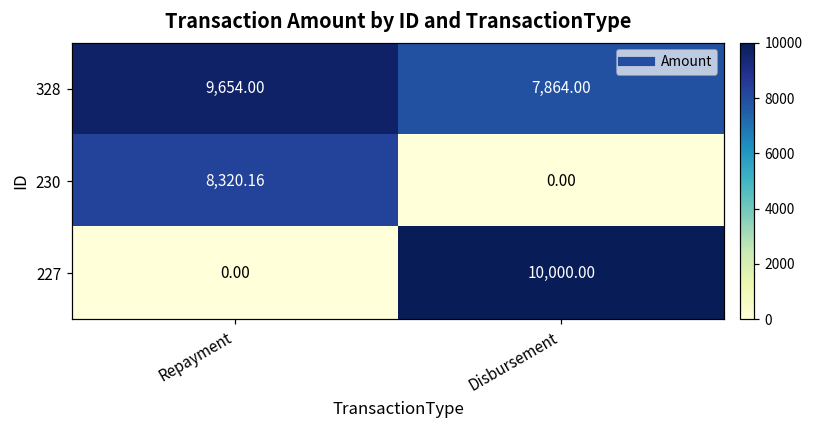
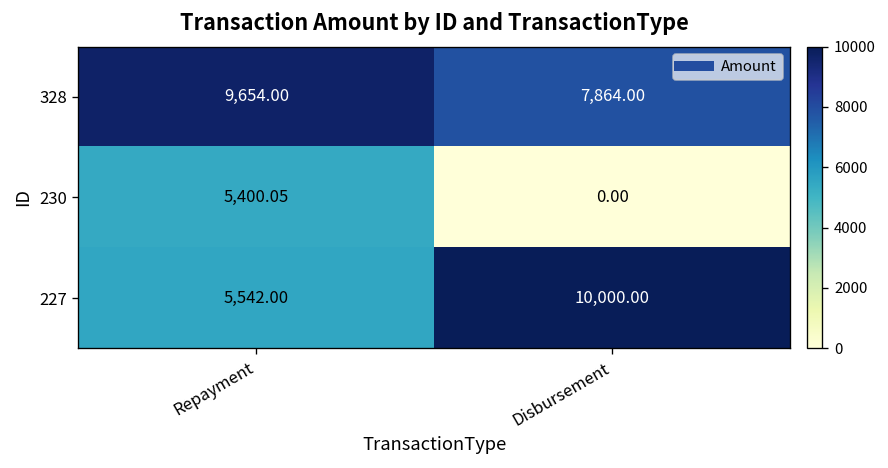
230, Repayment: 8,320.16 -> 5,400.05
227, Repayment: 0.00 -> 5,542.00
